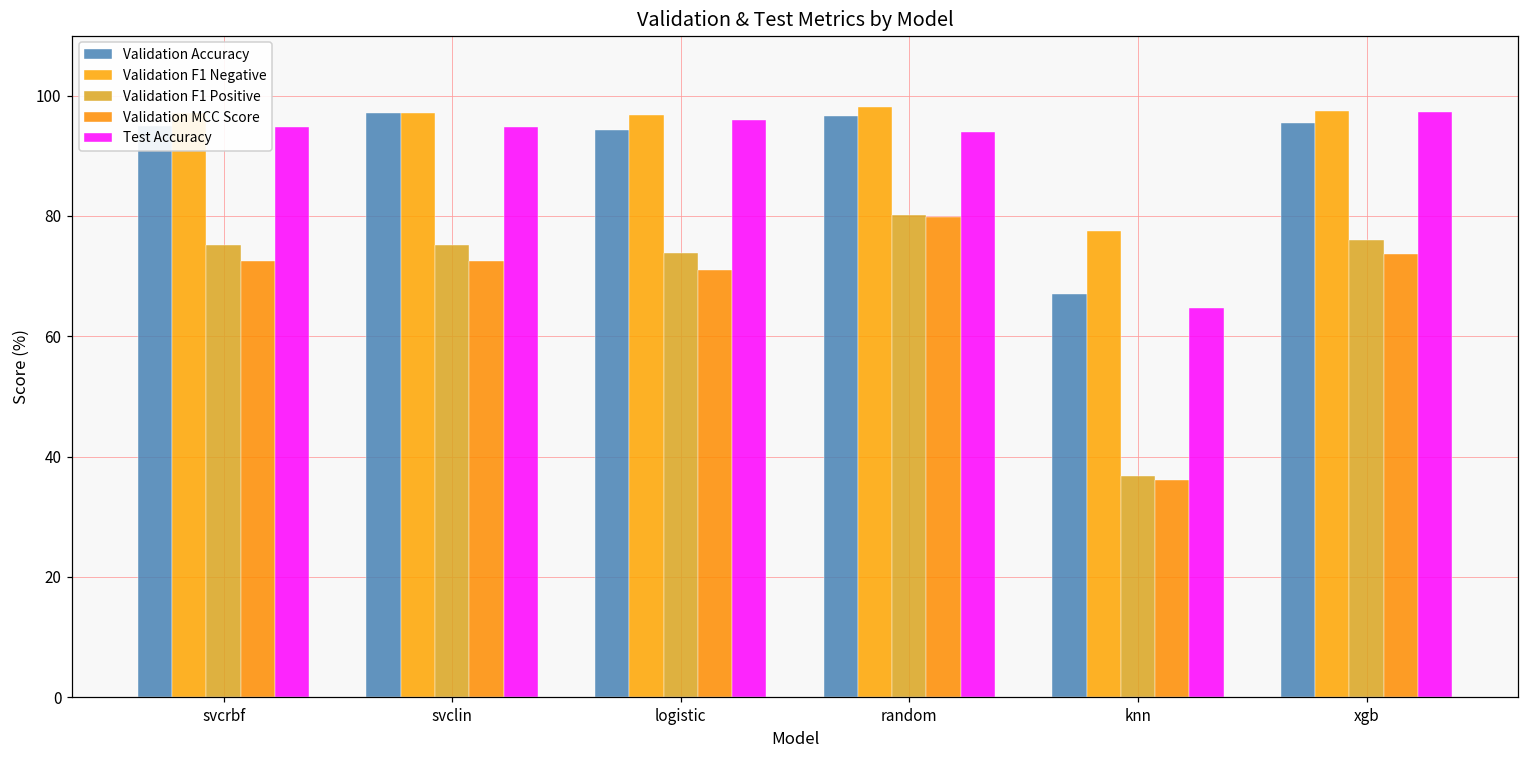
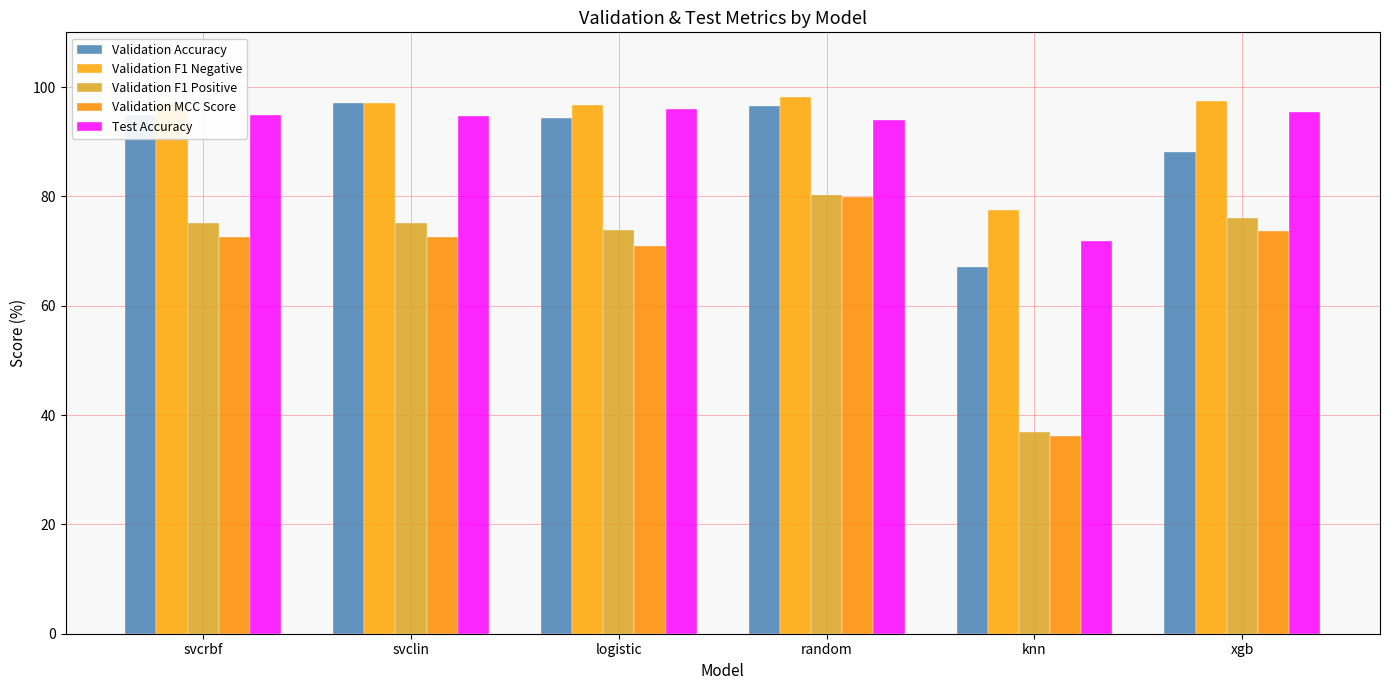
Test Accuracy, knn: 65 -> 72
Validation Accuracy, xgb: 95 -> 88
Test Accuracy, xgb: 97 -> 95
